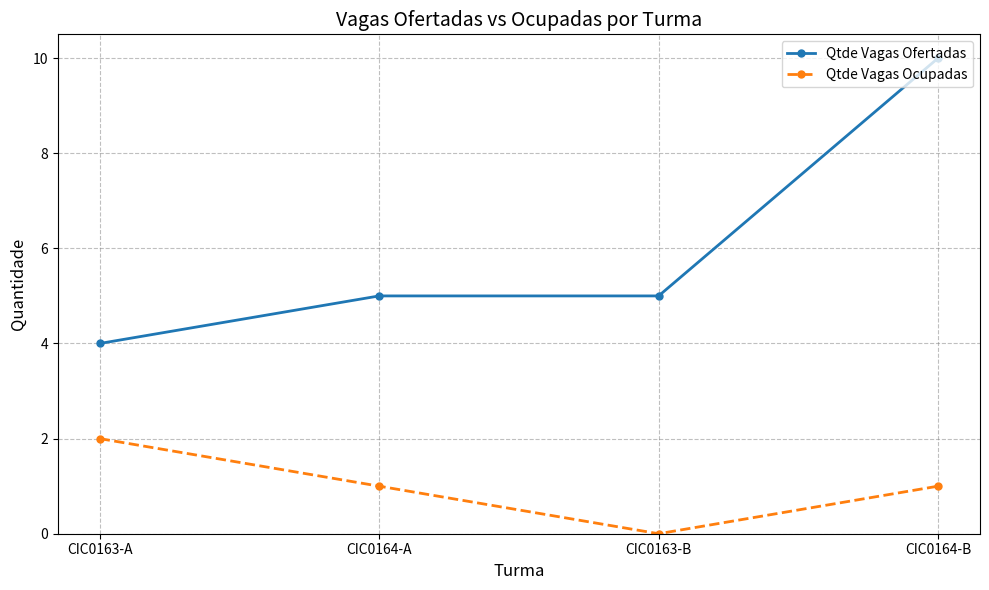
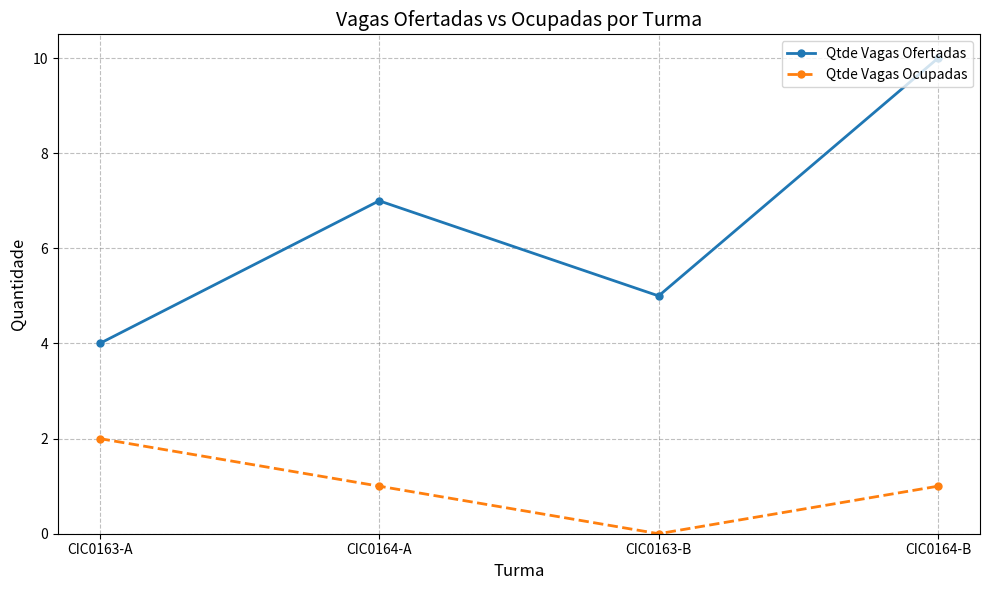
Qtde Vagas Ofertadas, CIC0164-A: 5 -> 7
